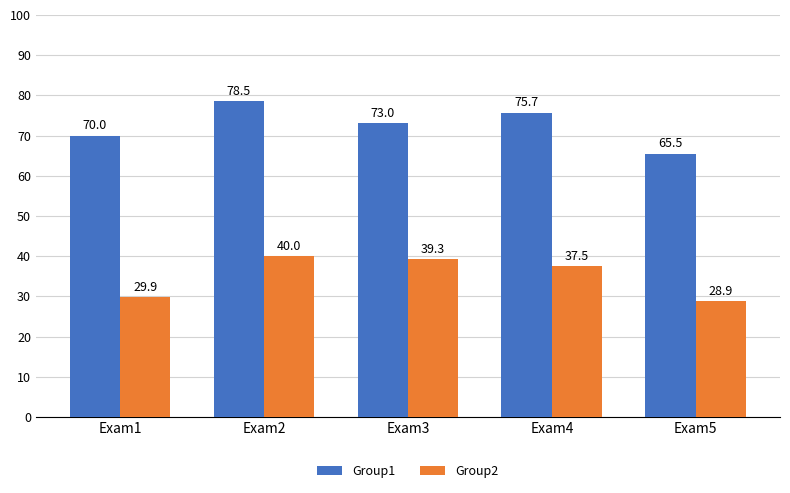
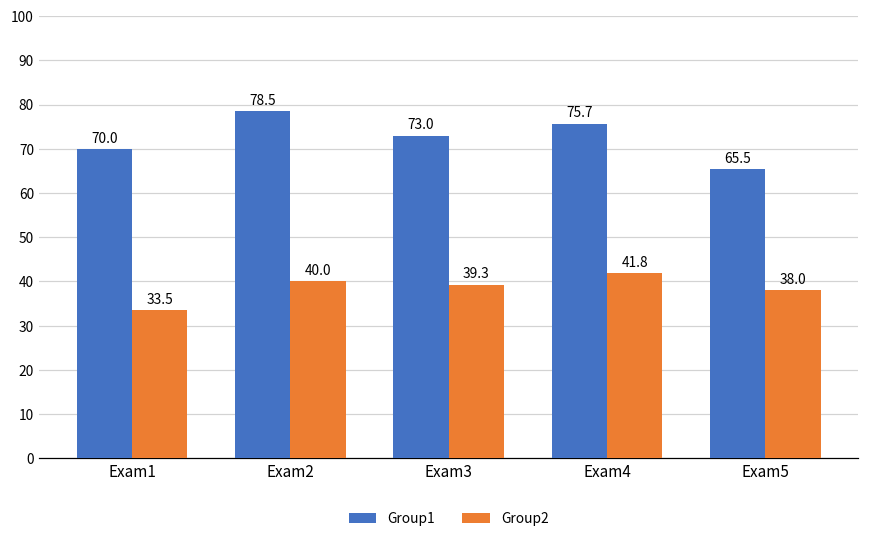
Group2, Exam1: 29.9 -> 33.5
Group2, Exam4: 37.5 -> 41.8
Group2, Exam5: 28.9 -> 38.0
